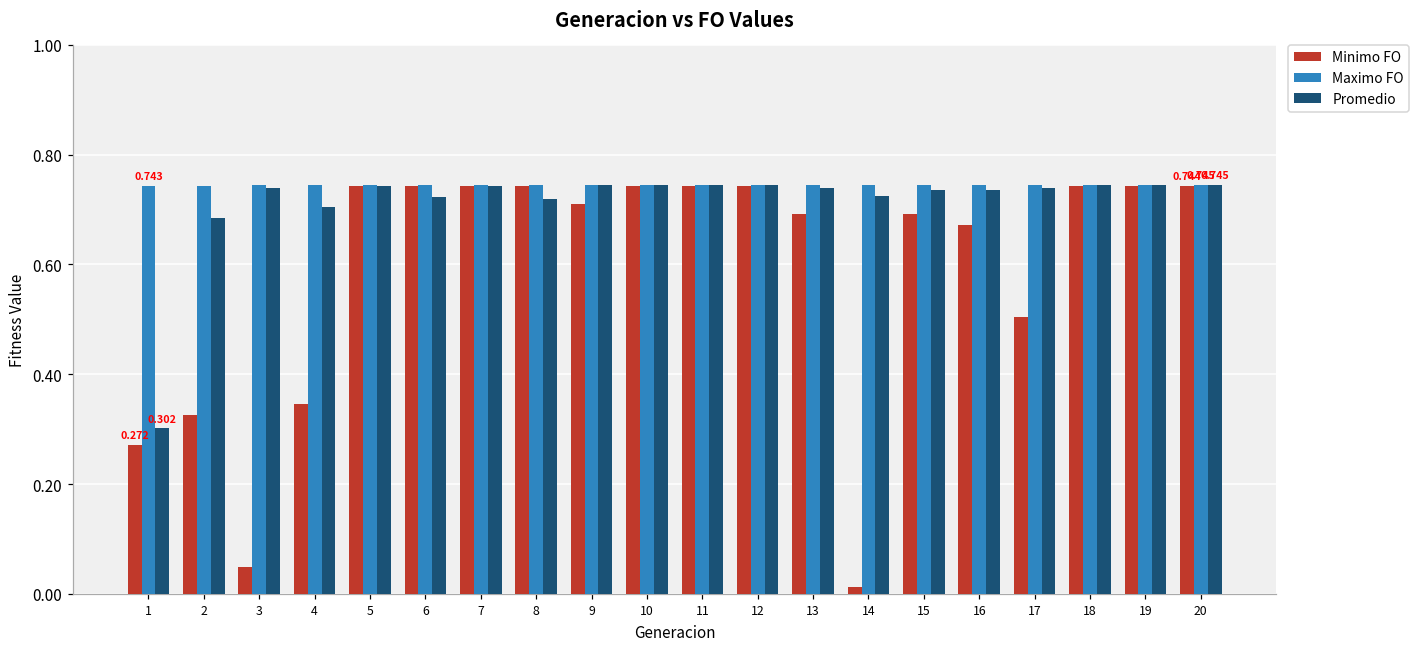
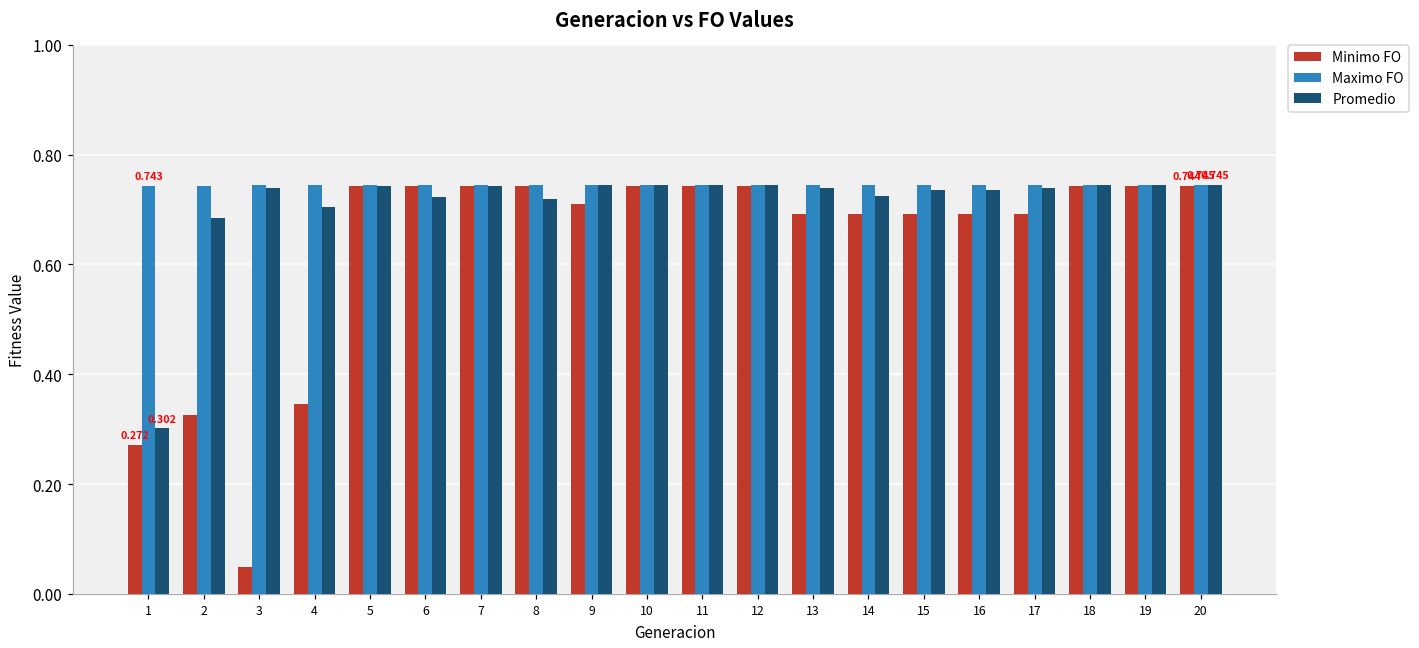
Minimo FO, 14: 0.01 -> 0.69
Minimo FO, 16: 0.67 -> 0.69
Minimo FO, 17: 0.50 -> 0.69
